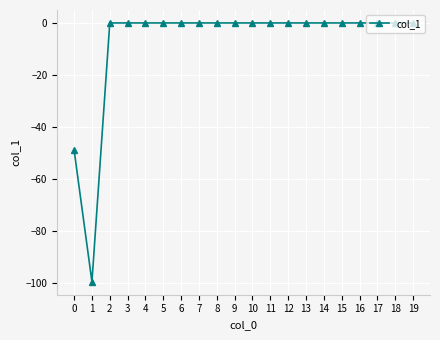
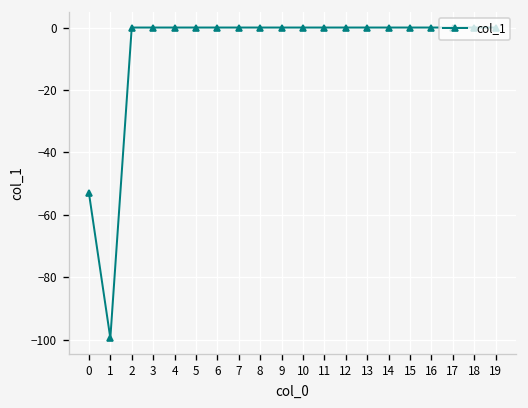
0: -49 -> -53
